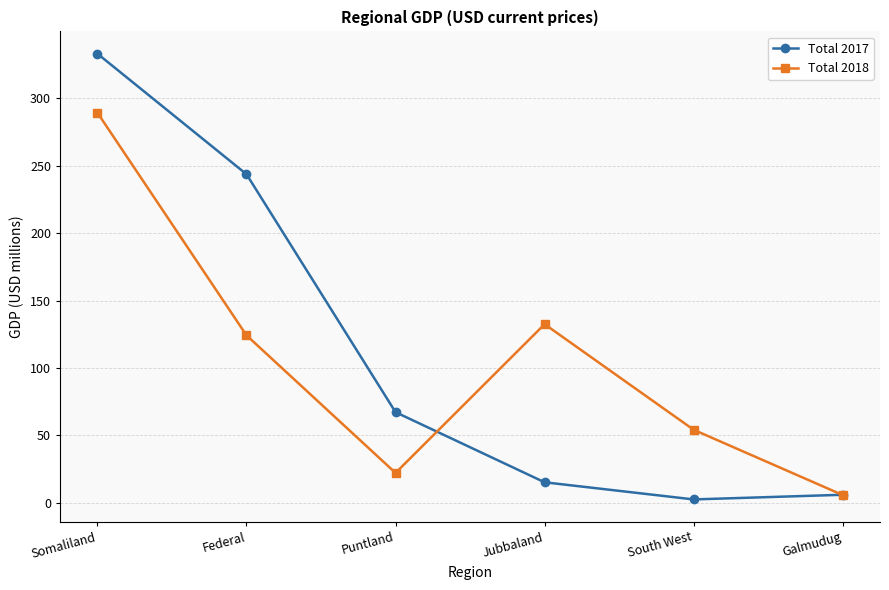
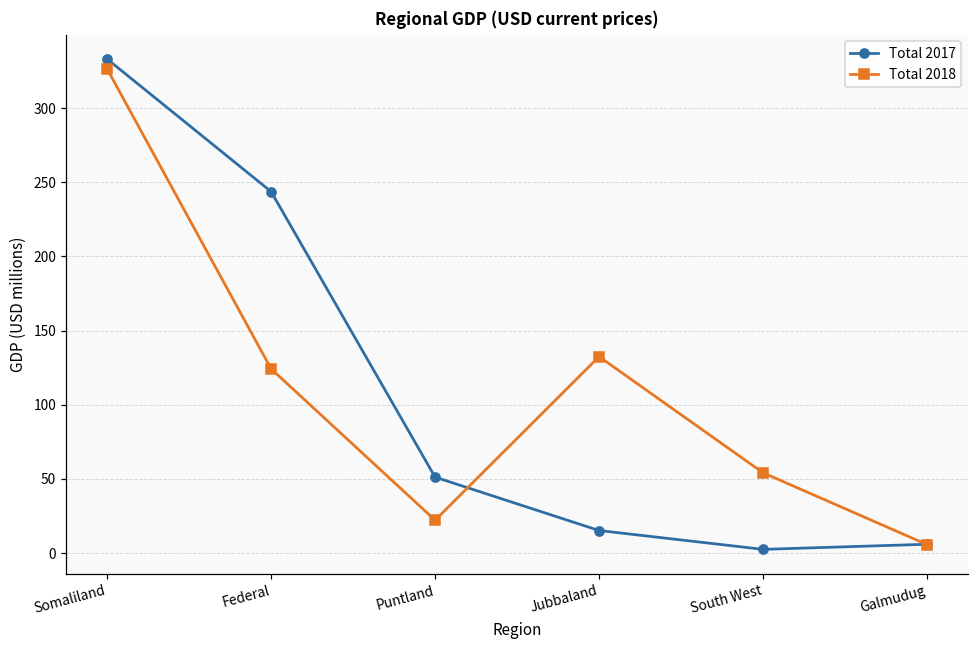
Total 2018, Somaliland: 289 -> 326
Total 2017, Puntland: 67 -> 51
